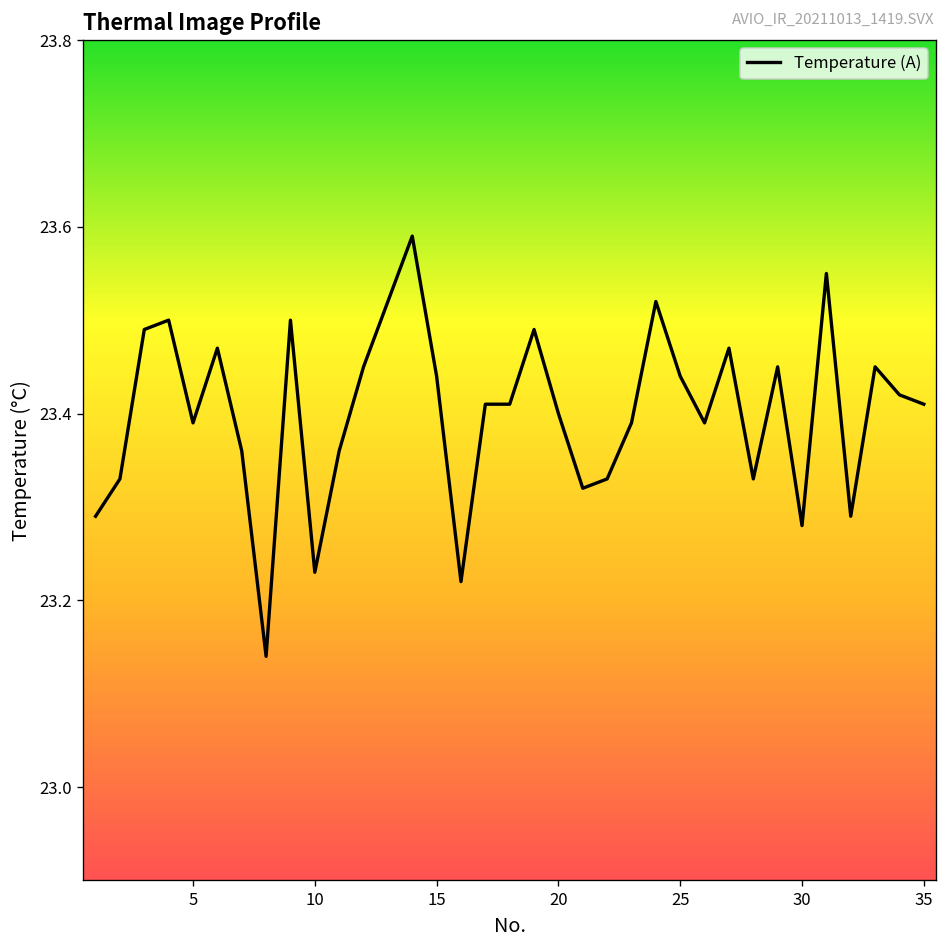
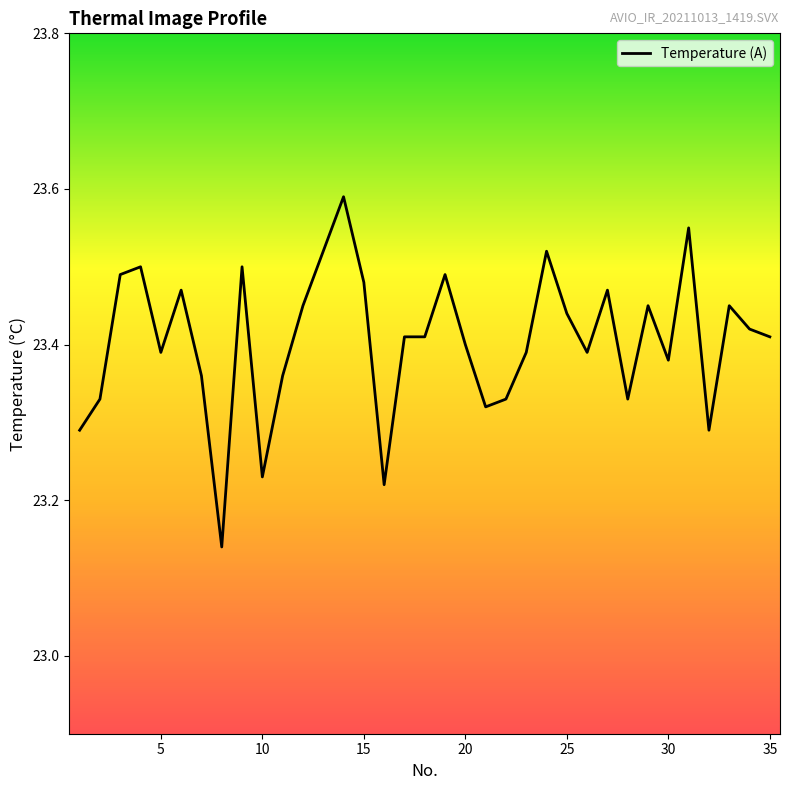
15: 23.44 -> 23.48
30: 23.28 -> 23.38
